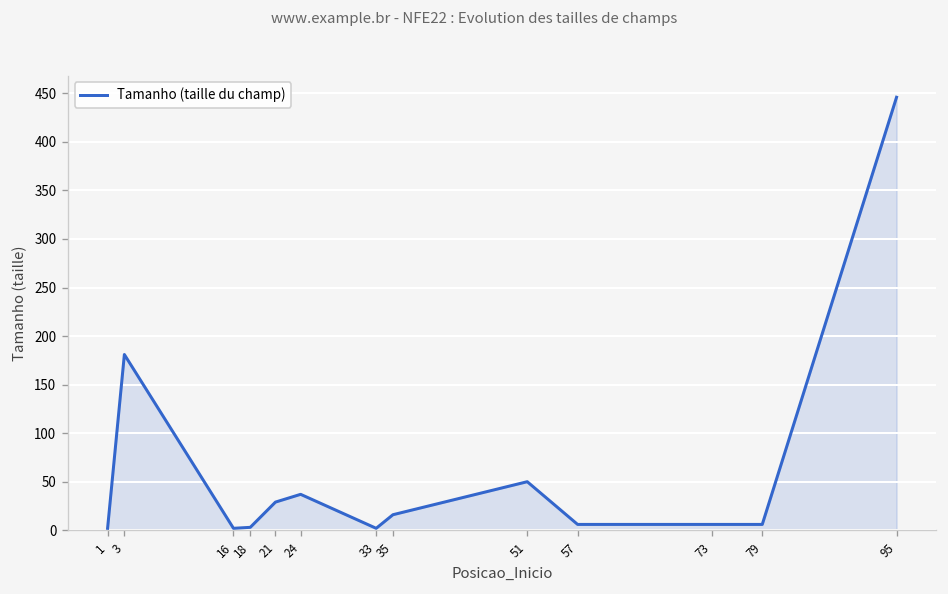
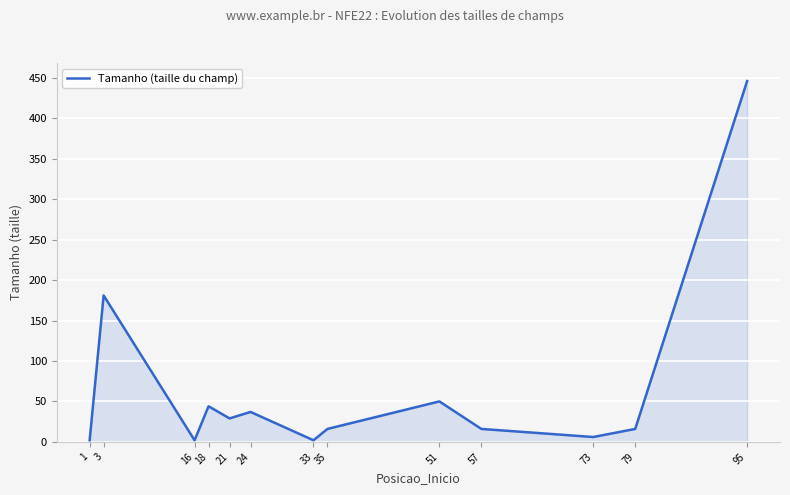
18: 0 -> 40
57: 10 -> 20
79: 10 -> 20
